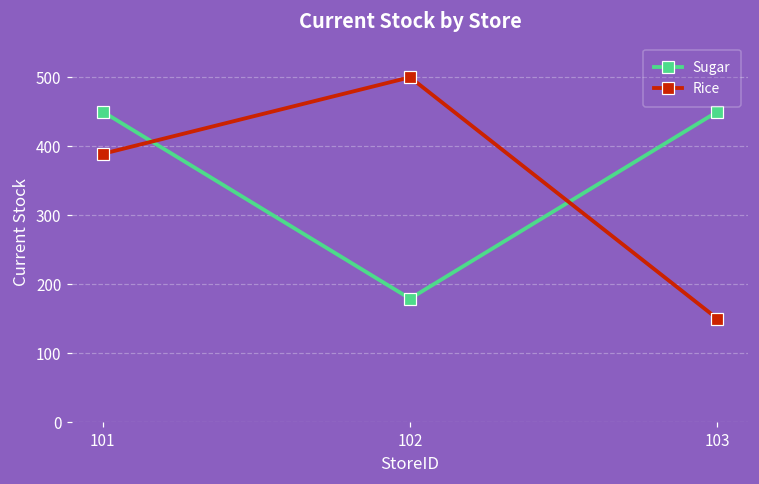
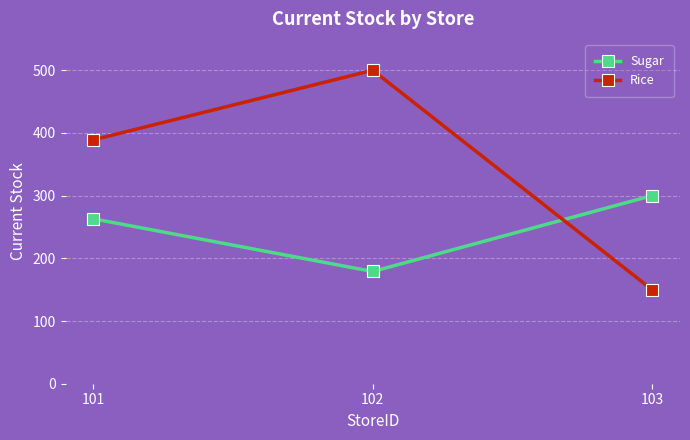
Sugar, 101: 450 -> 260
Sugar, 103: 450 -> 300
